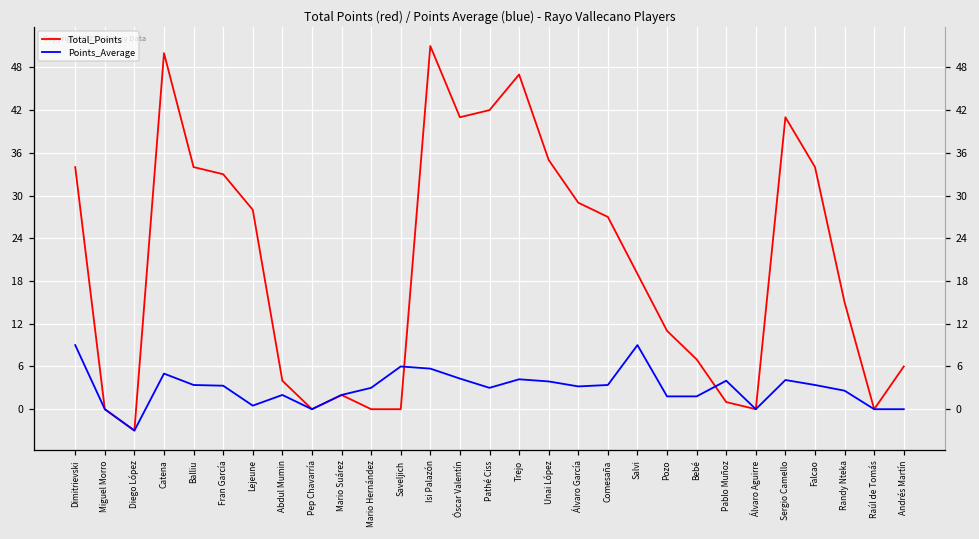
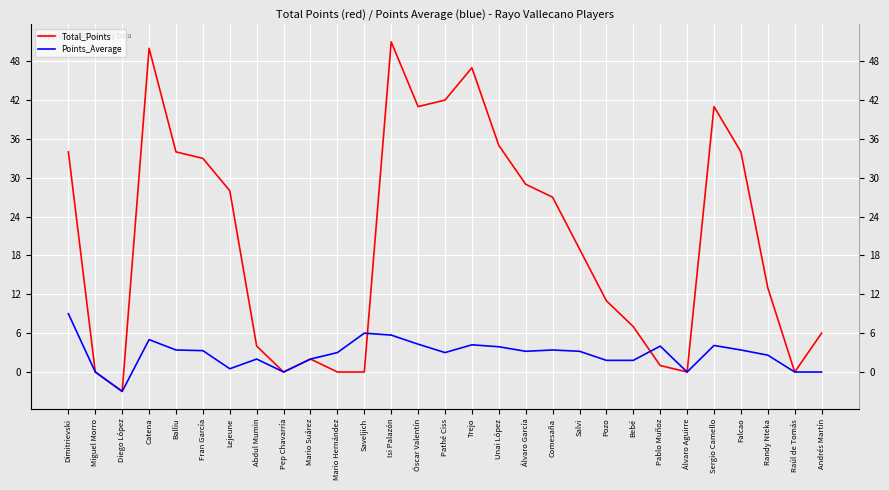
Points_Average, Salvi: 9 -> 3
Total_Points, Randy Nteka: 15 -> 13
